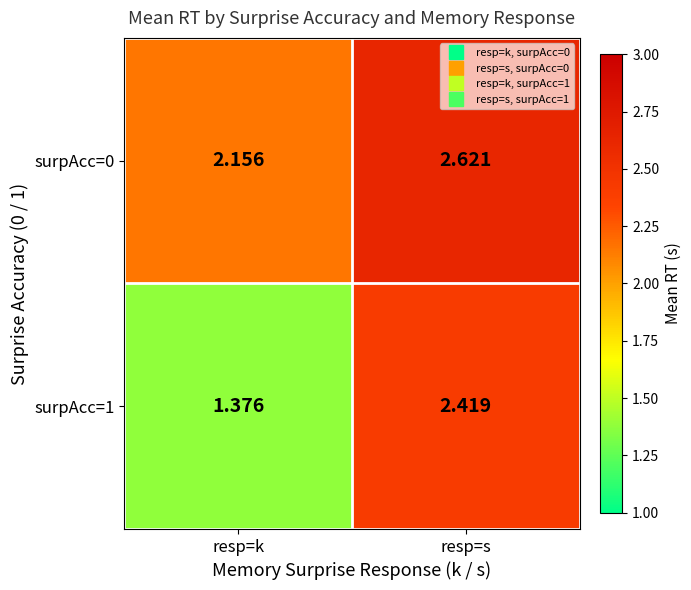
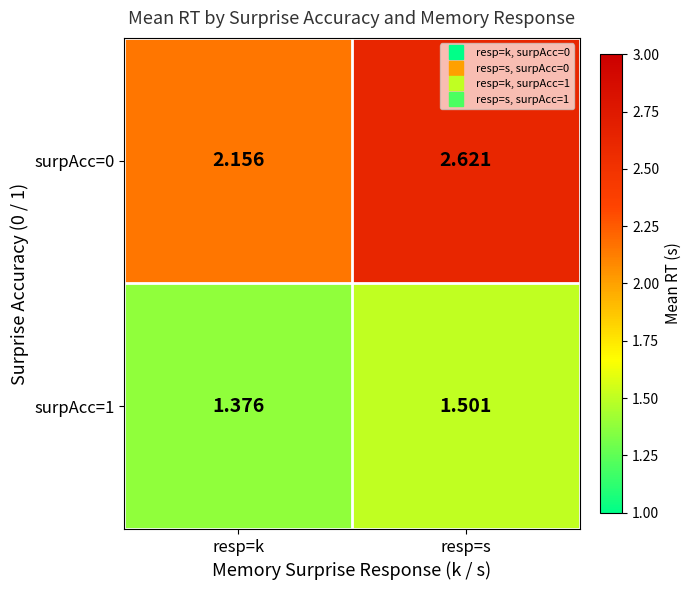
surpAcc=1, resp=s: 2.419 -> 1.501
